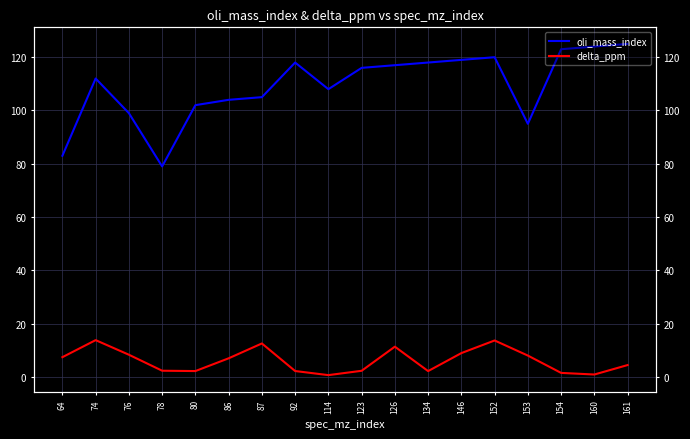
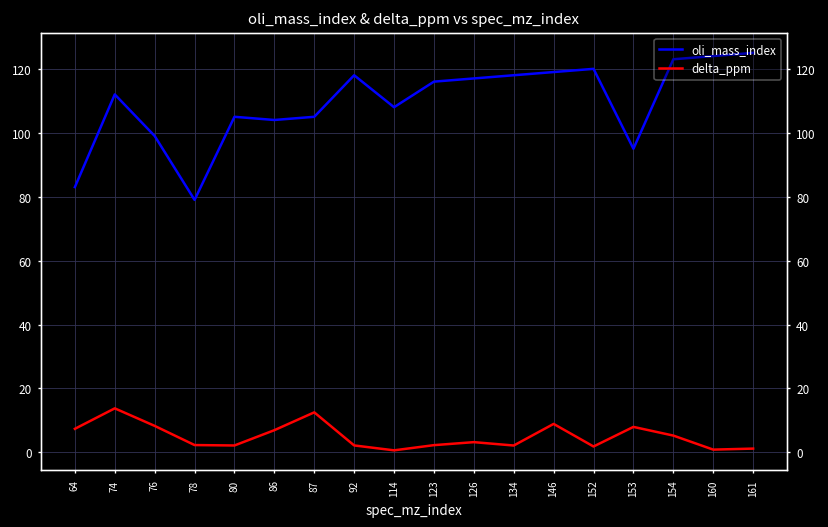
oli_mass_index, 80: 102 -> 105
delta_ppm, 126: 11 -> 3
delta_ppm, 152: 14 -> 2
delta_ppm, 154: 1 -> 5
delta_ppm, 161: 4 -> 1
